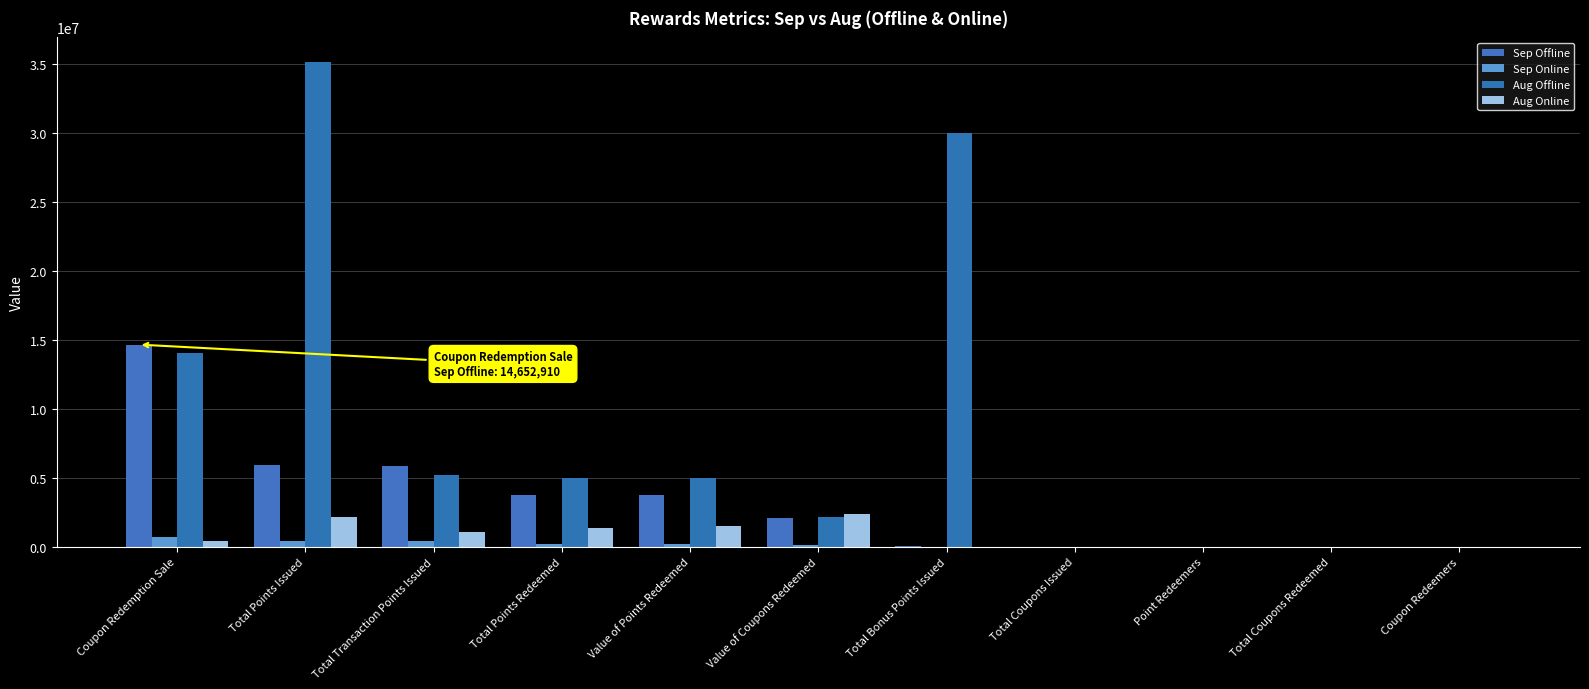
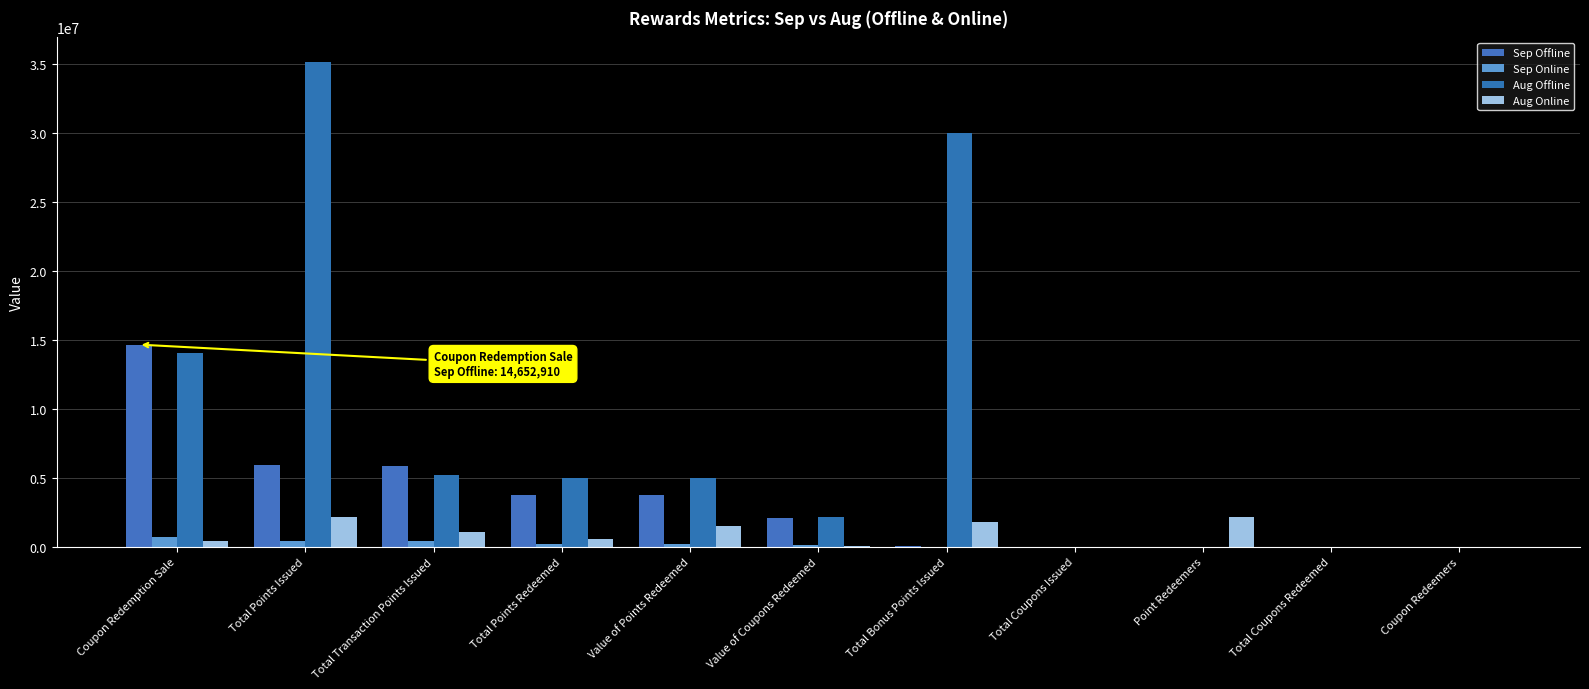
Aug Online, Total Points Redeemed: 1400000 -> 600000
Aug Online, Value of Coupons Redeemed: 2400000 -> 100000
Aug Online, Total Bonus Points Issued: 0 -> 1800000
Aug Online, Point Redeemers: 0 -> 2200000
